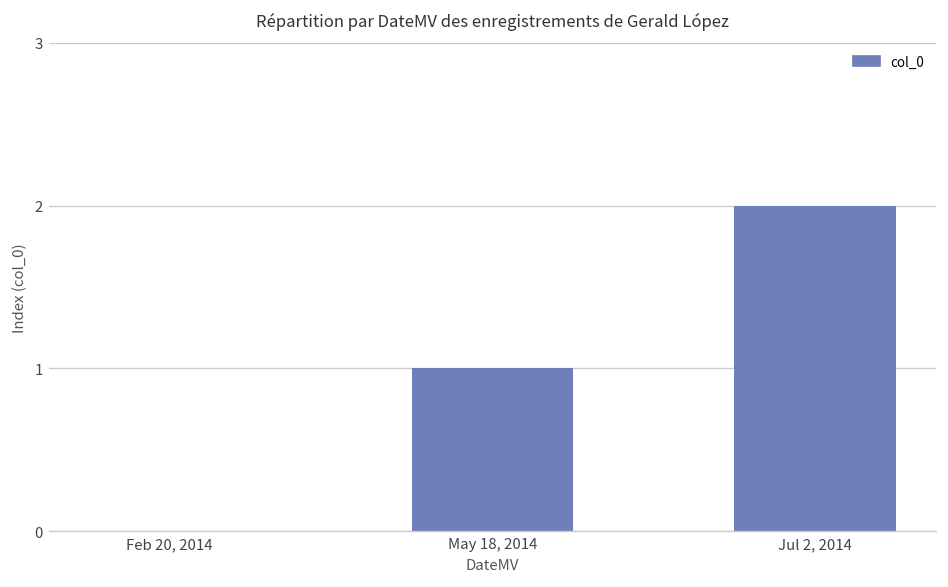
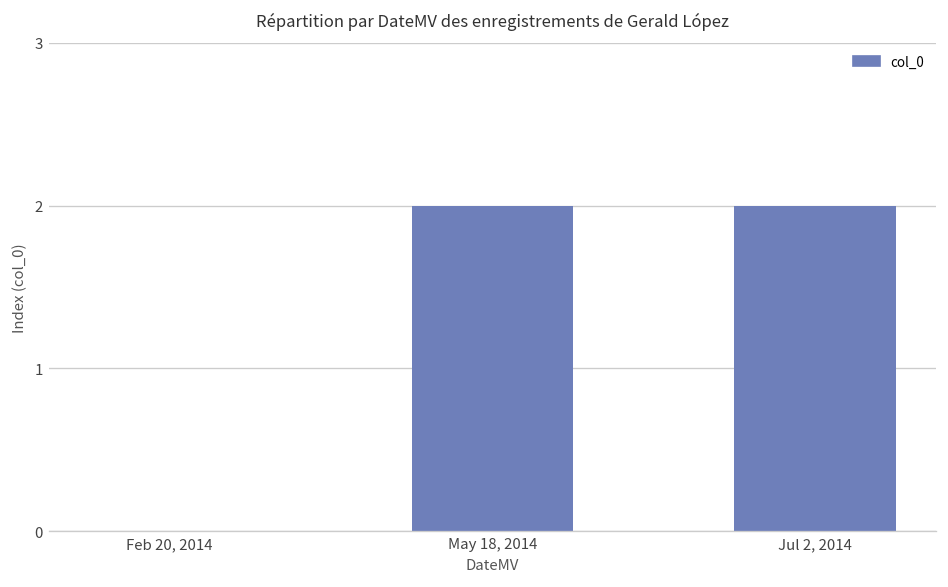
May 18, 2014: 1 -> 2
